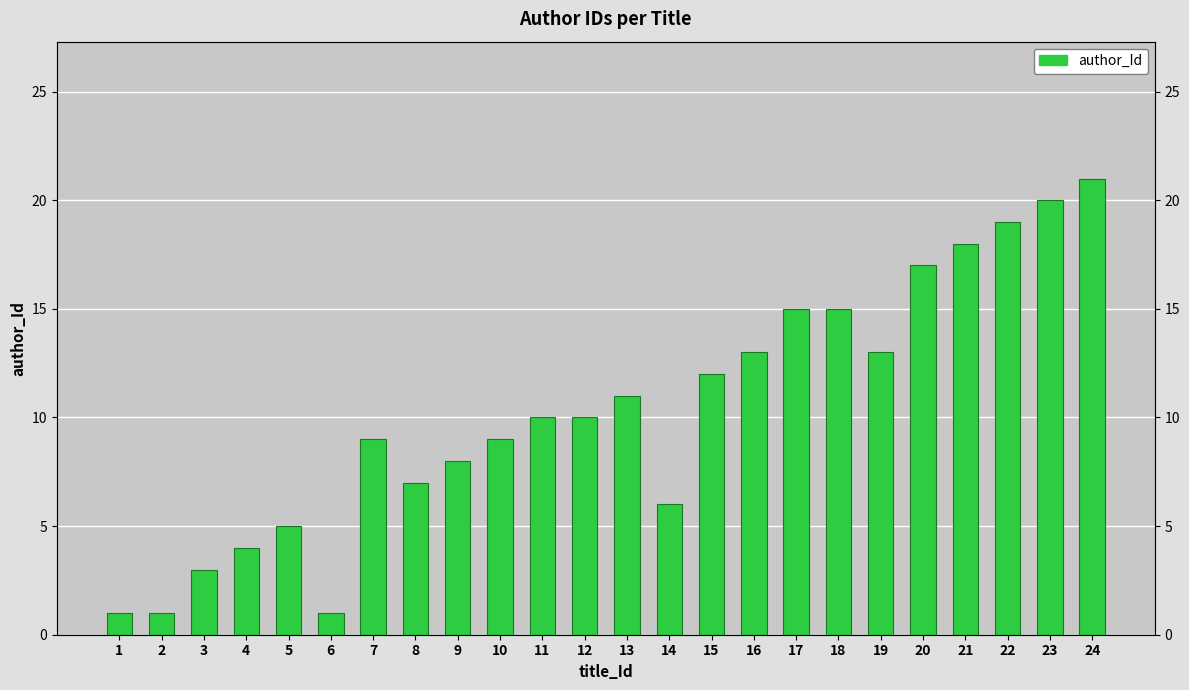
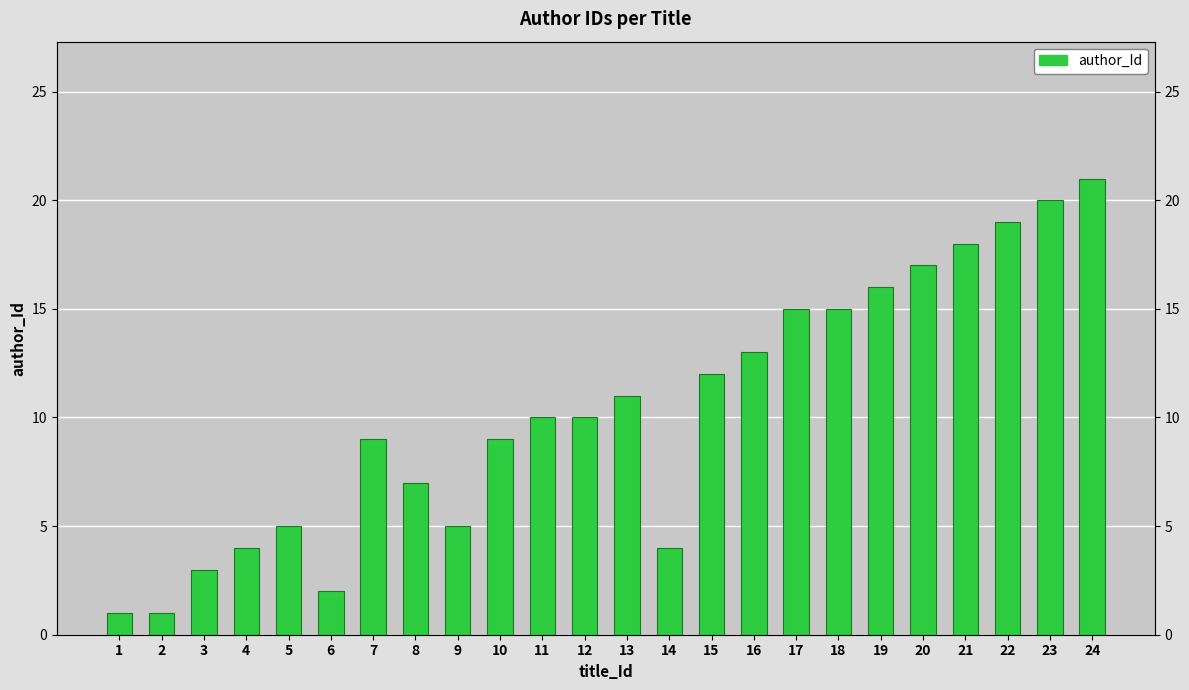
6: 1 -> 2
9: 8 -> 5
14: 6 -> 4
19: 13 -> 16
